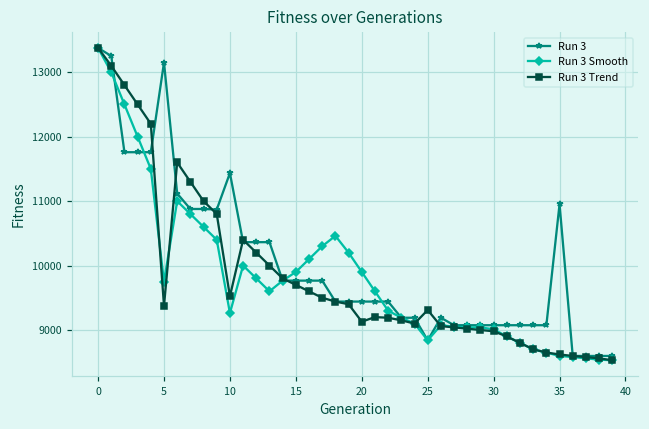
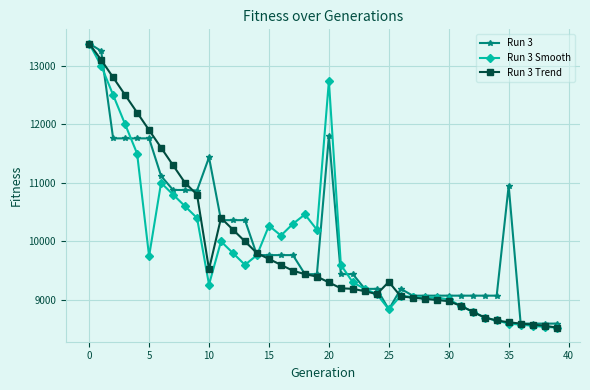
Run 3, 5: 13200 -> 11800
Run 3 Trend, 5: 9400 -> 11900
Run 3 Smooth, 15: 9900 -> 10300
Run 3, 20: 9400 -> 11800
Run 3 Smooth, 20: 9900 -> 12700
Run 3 Trend, 20: 9100 -> 9300
